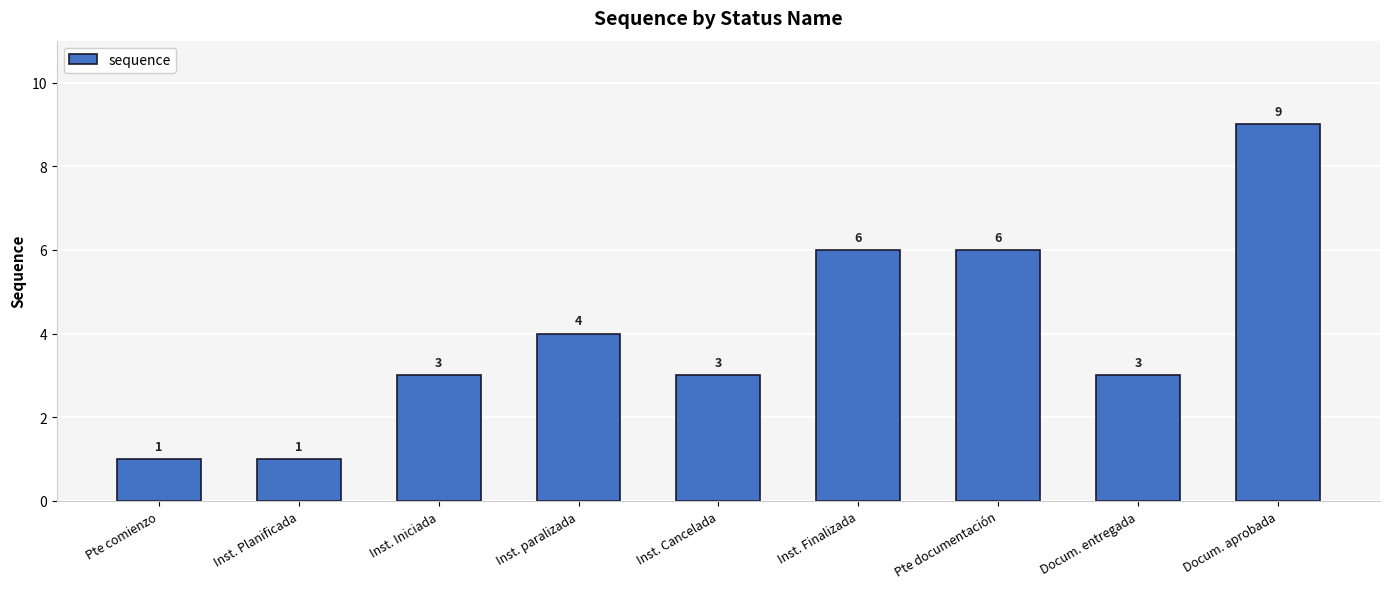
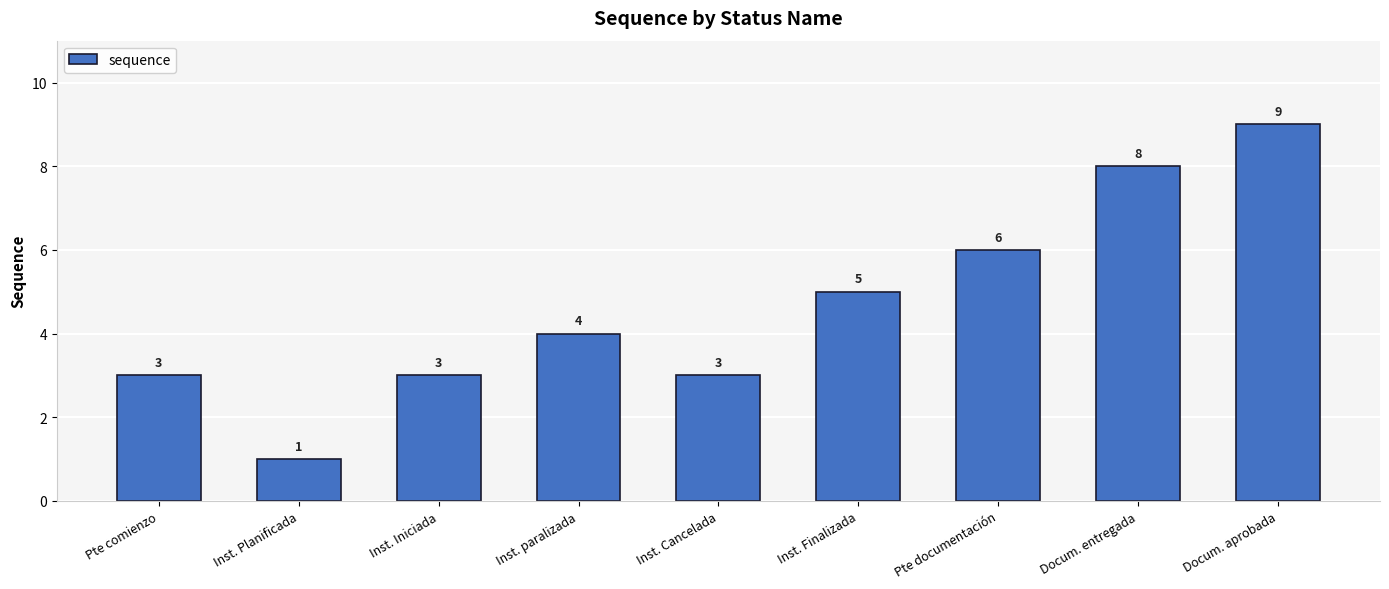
Pte comienzo: 1 -> 3
Inst. Finalizada: 6 -> 5
Docum. entregada: 3 -> 8
